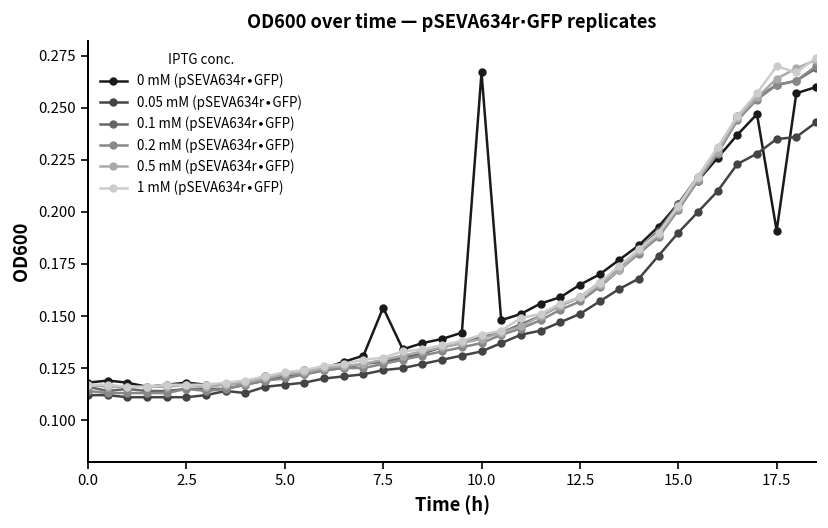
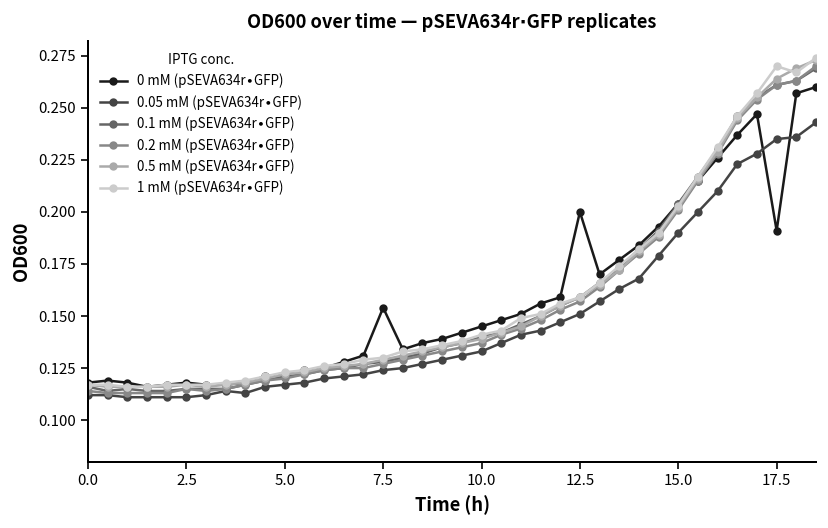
0 mM (pSEVA634r∙GFP), 10.0: 0.267 -> 0.145
0 mM (pSEVA634r∙GFP), 12.5: 0.165 -> 0.200
